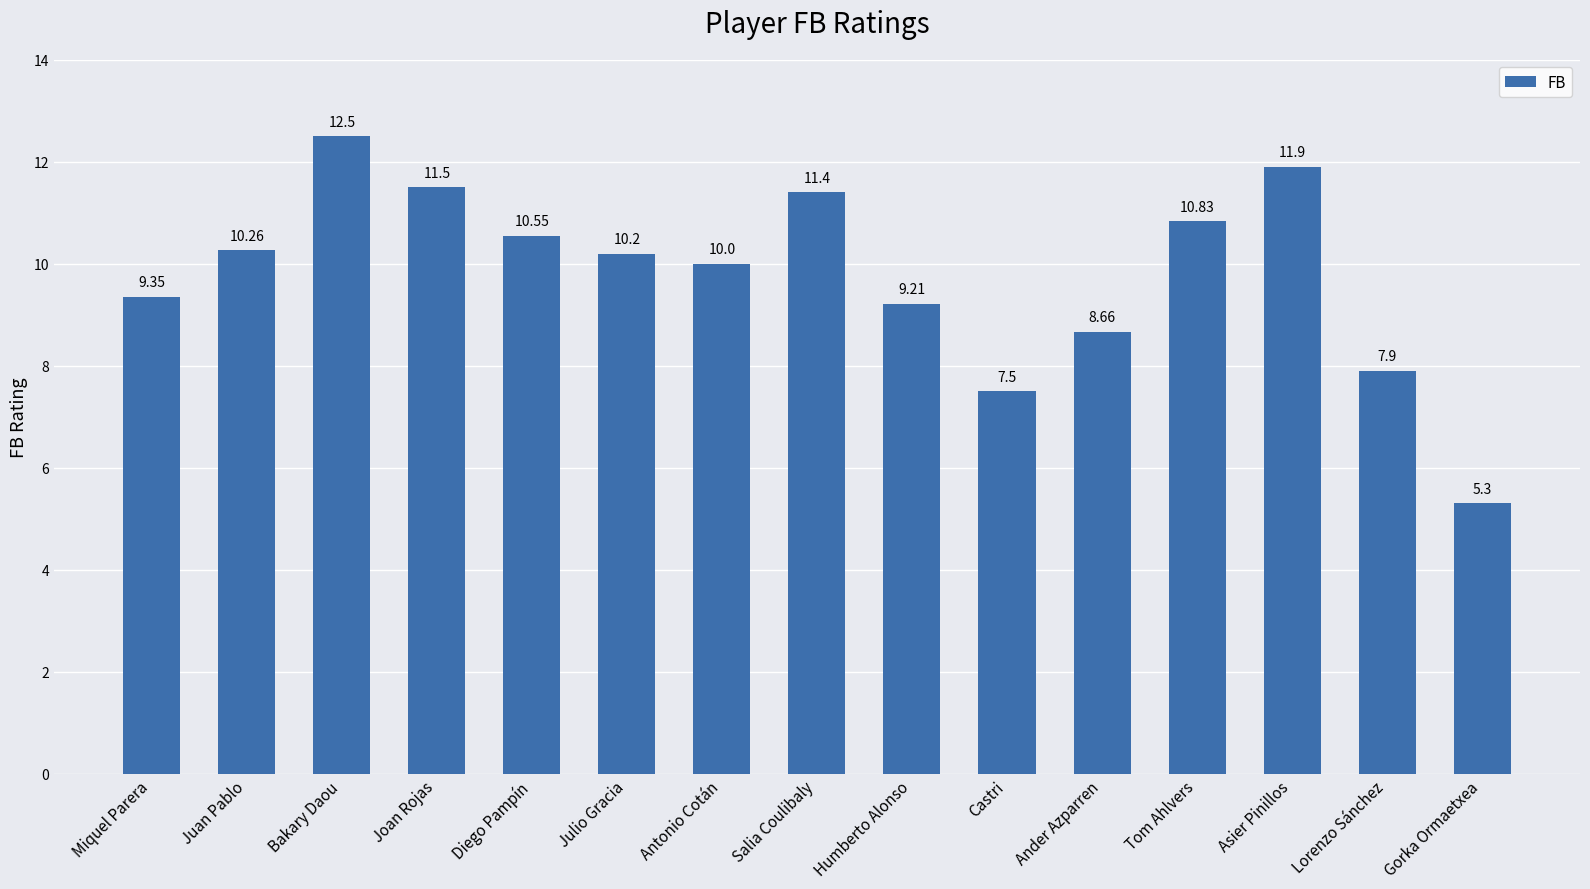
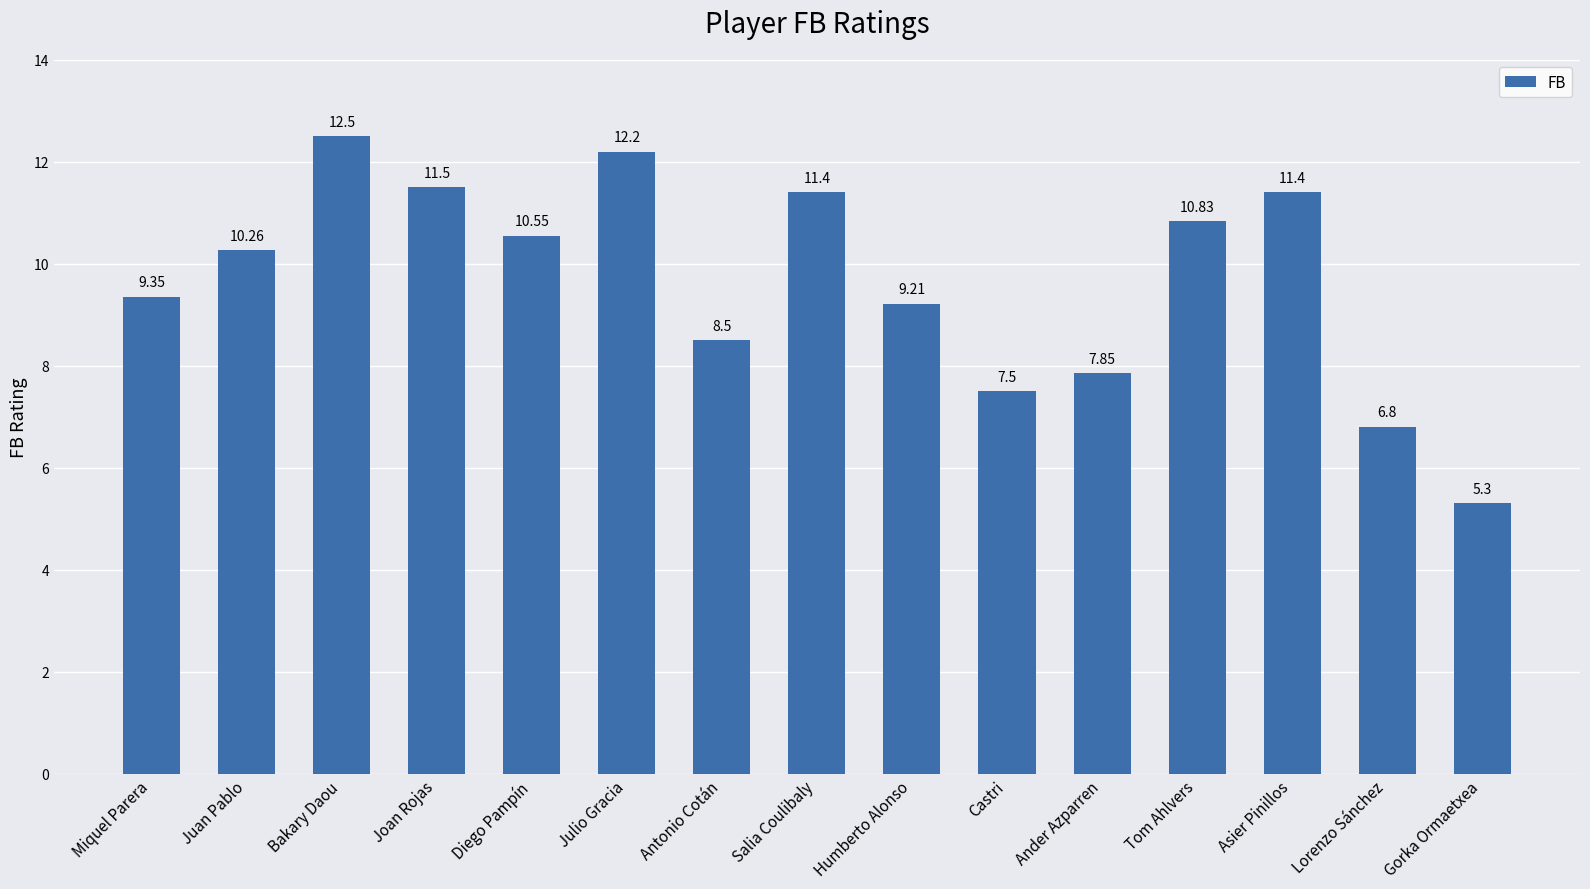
Julio Gracia: 10.2 -> 12.2
Antonio Cotán: 10.0 -> 8.5
Ander Azparren: 8.66 -> 7.85
Asier Pinillos: 11.9 -> 11.4
Lorenzo Sánchez: 7.9 -> 6.8
